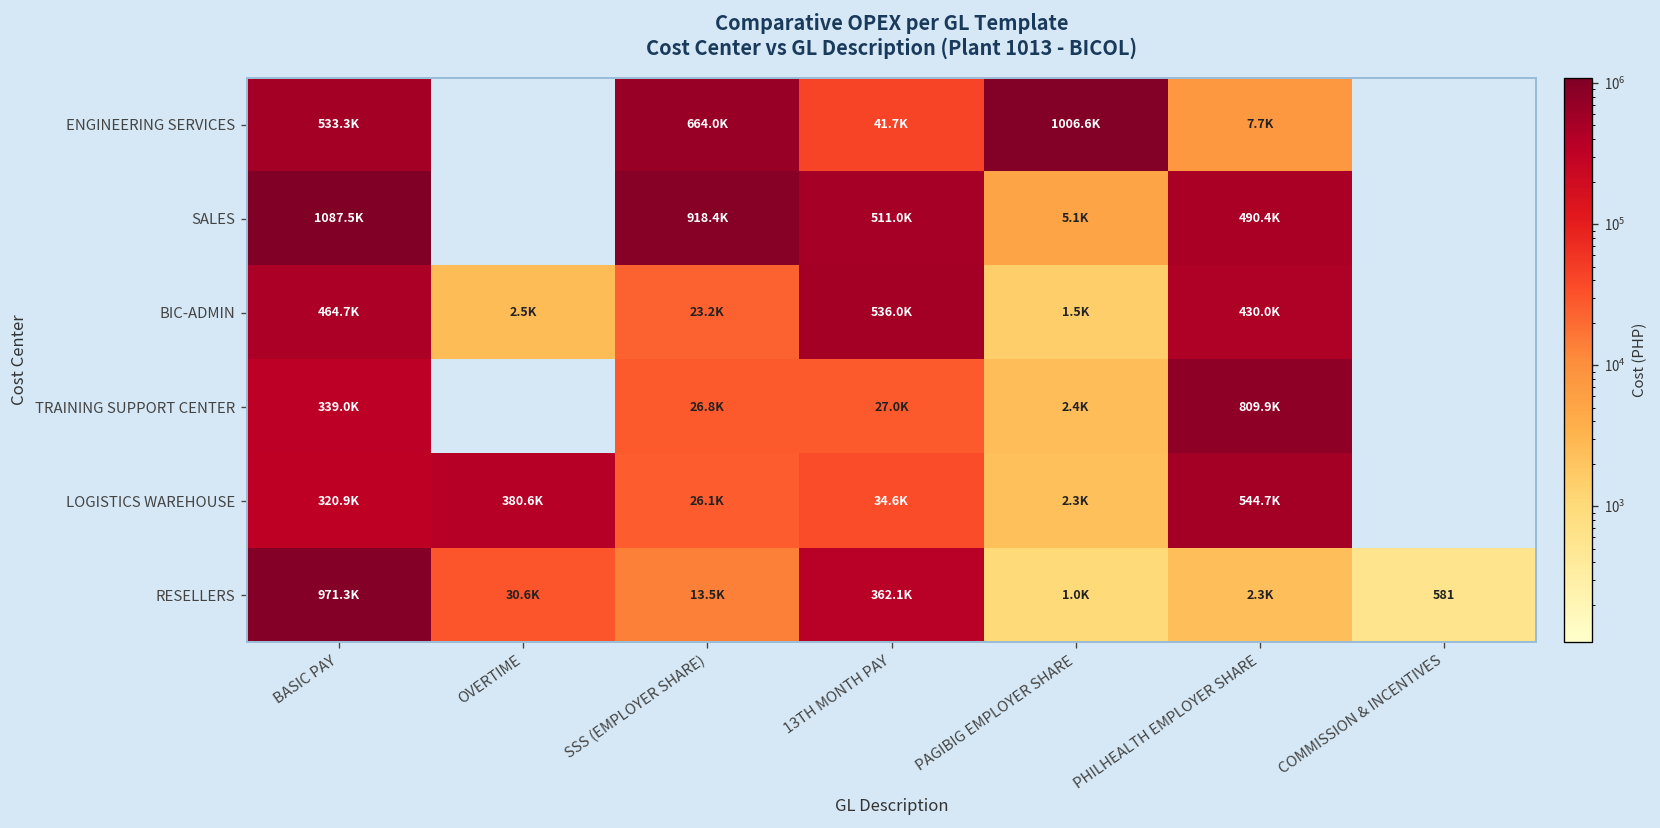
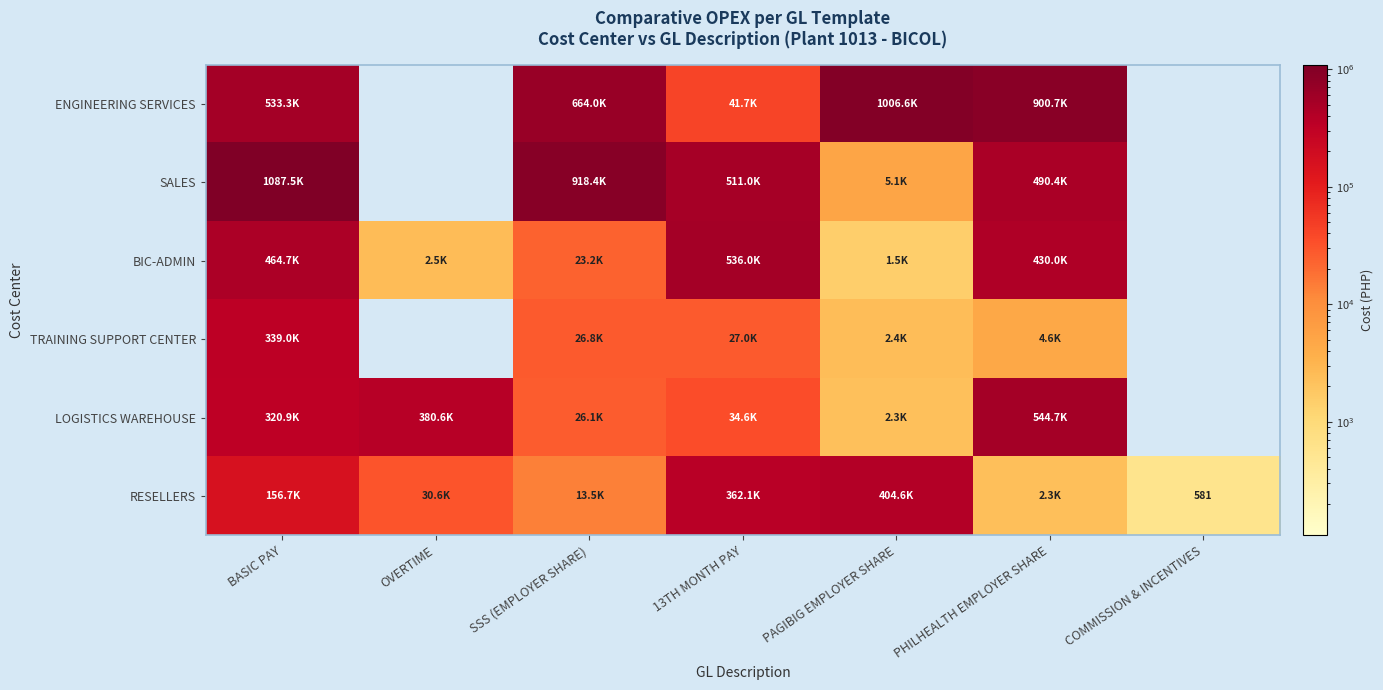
ENGINEERING SERVICES, PHILHEALTH EMPLOYER SHARE: 7.7K -> 900.7K
TRAINING SUPPORT CENTER, PHILHEALTH EMPLOYER SHARE: 809.9K -> 4.6K
RESELLERS, BASIC PAY: 971.3K -> 156.7K
RESELLERS, PAGIBIG EMPLOYER SHARE: 1.0K -> 404.6K
